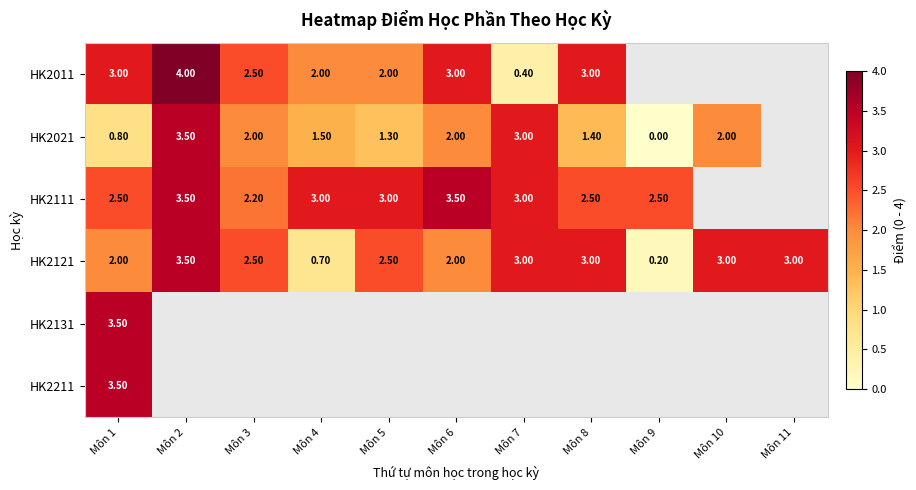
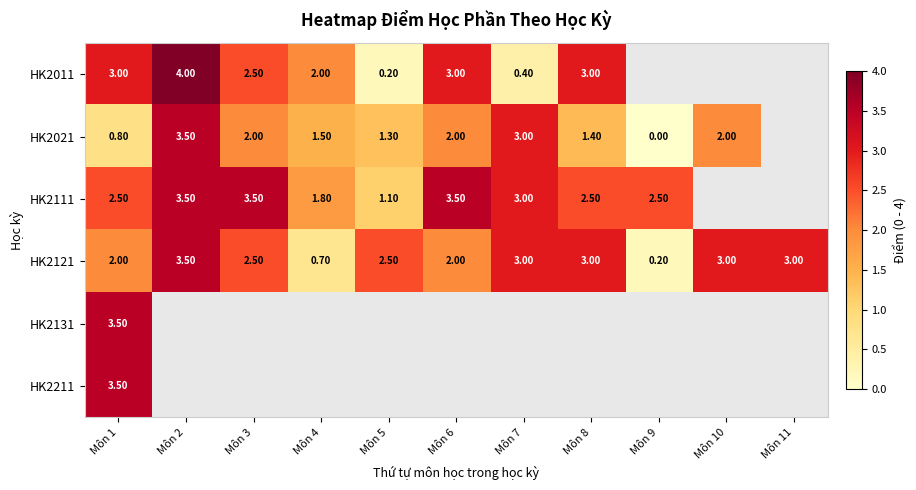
HK2011, Môn 5: 2.00 -> 0.20
HK2111, Môn 3: 2.20 -> 3.50
HK2111, Môn 4: 3.00 -> 1.80
HK2111, Môn 5: 3.00 -> 1.10
